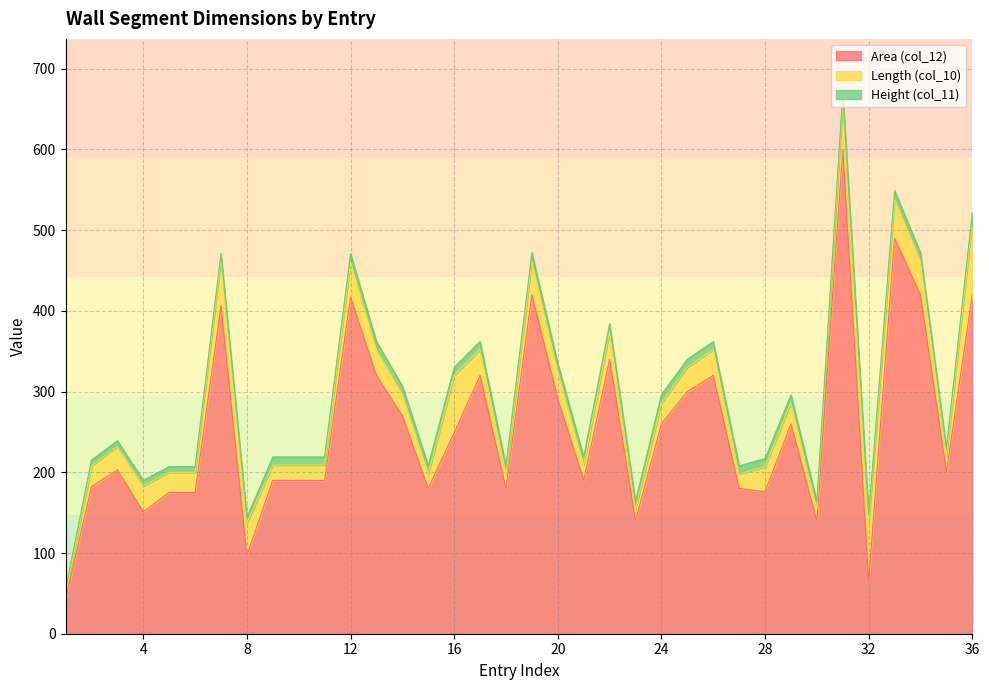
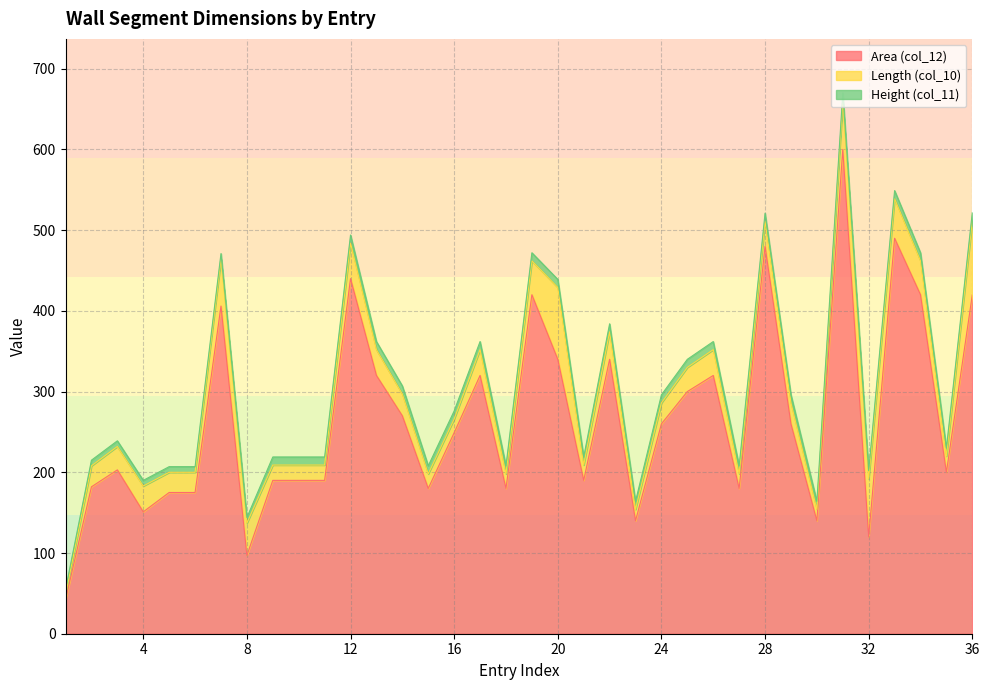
Area (col_12), 12: 420 -> 440
Length (col_10), 16: 70 -> 20
Area (col_12), 20: 290 -> 340
Length (col_10), 20: 30 -> 90
Area (col_12), 28: 180 -> 480
Area (col_12), 32: 70 -> 120
